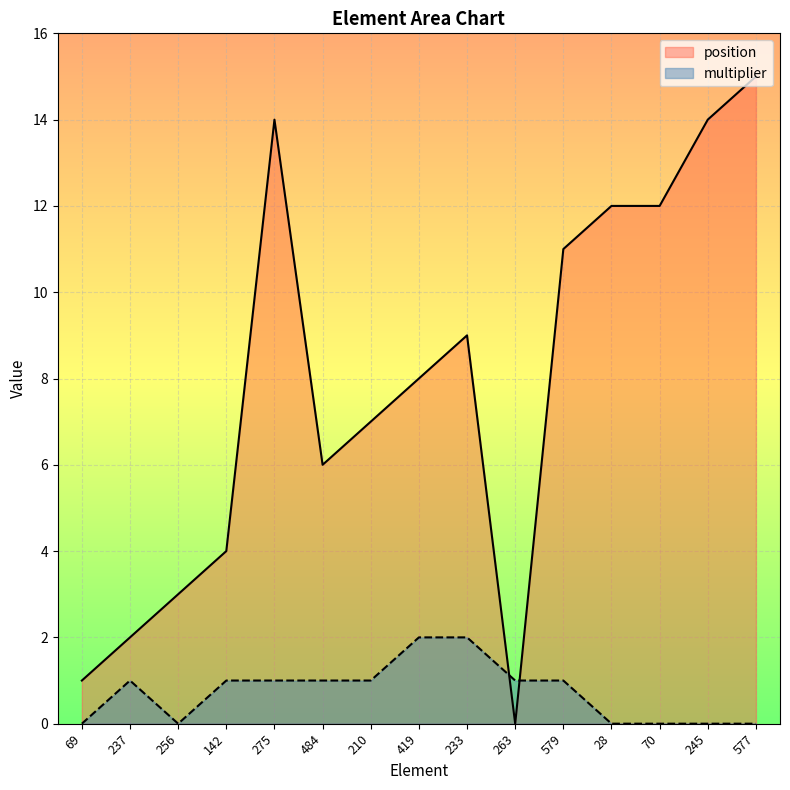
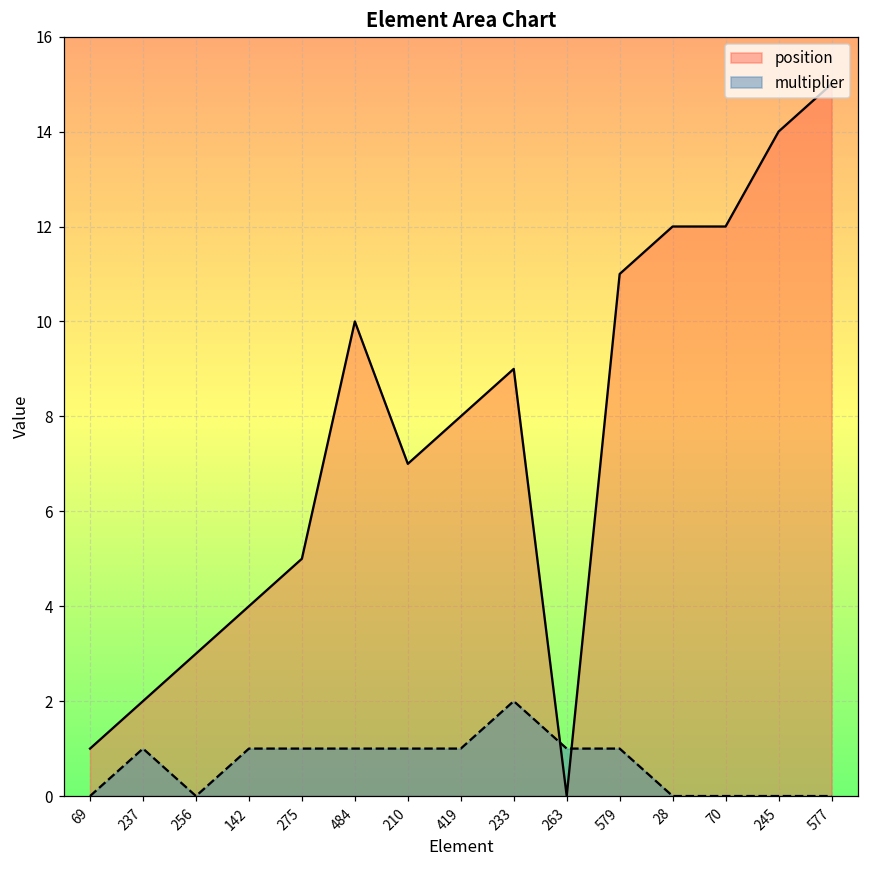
position, 275: 14 -> 5
position, 484: 6 -> 10
multiplier, 419: 2 -> 1
